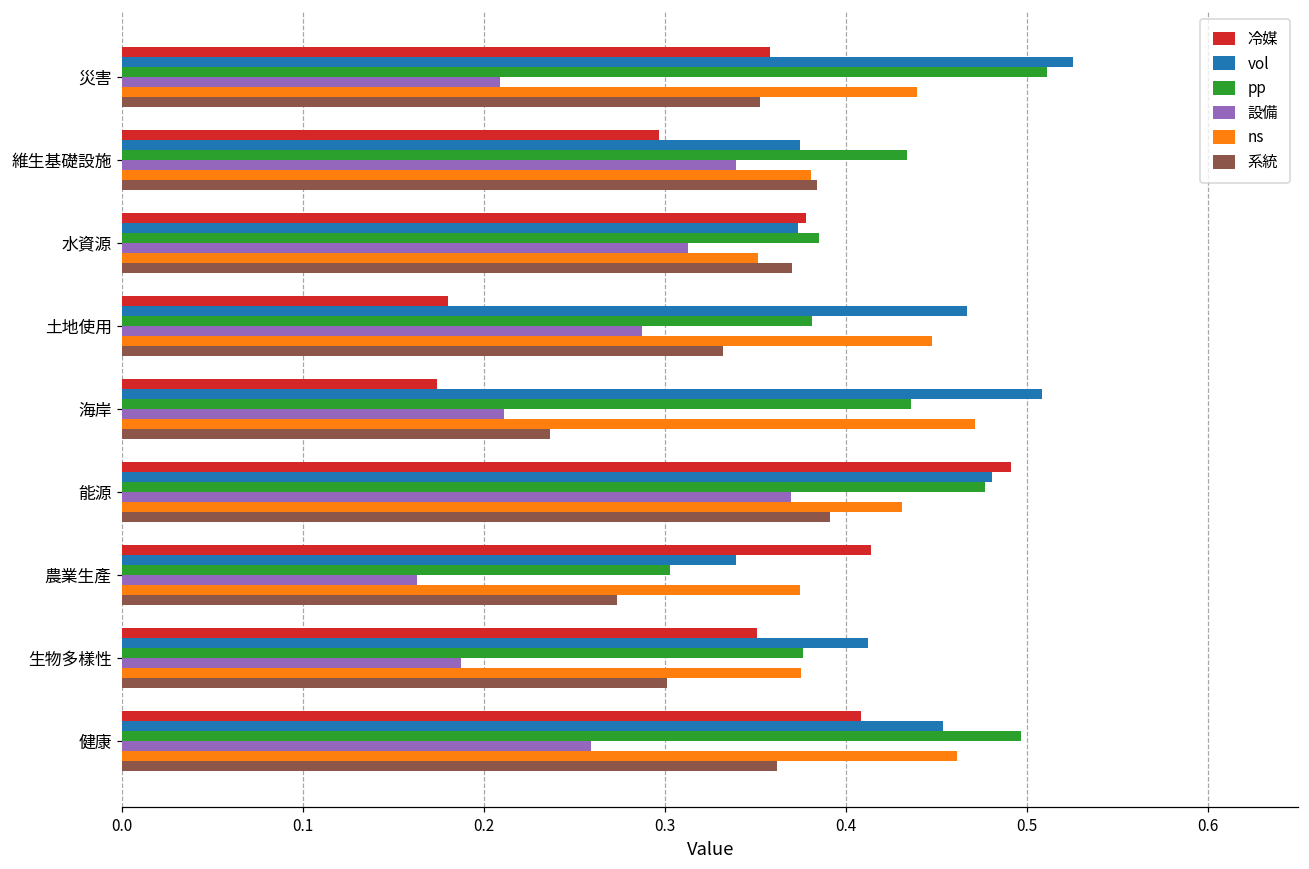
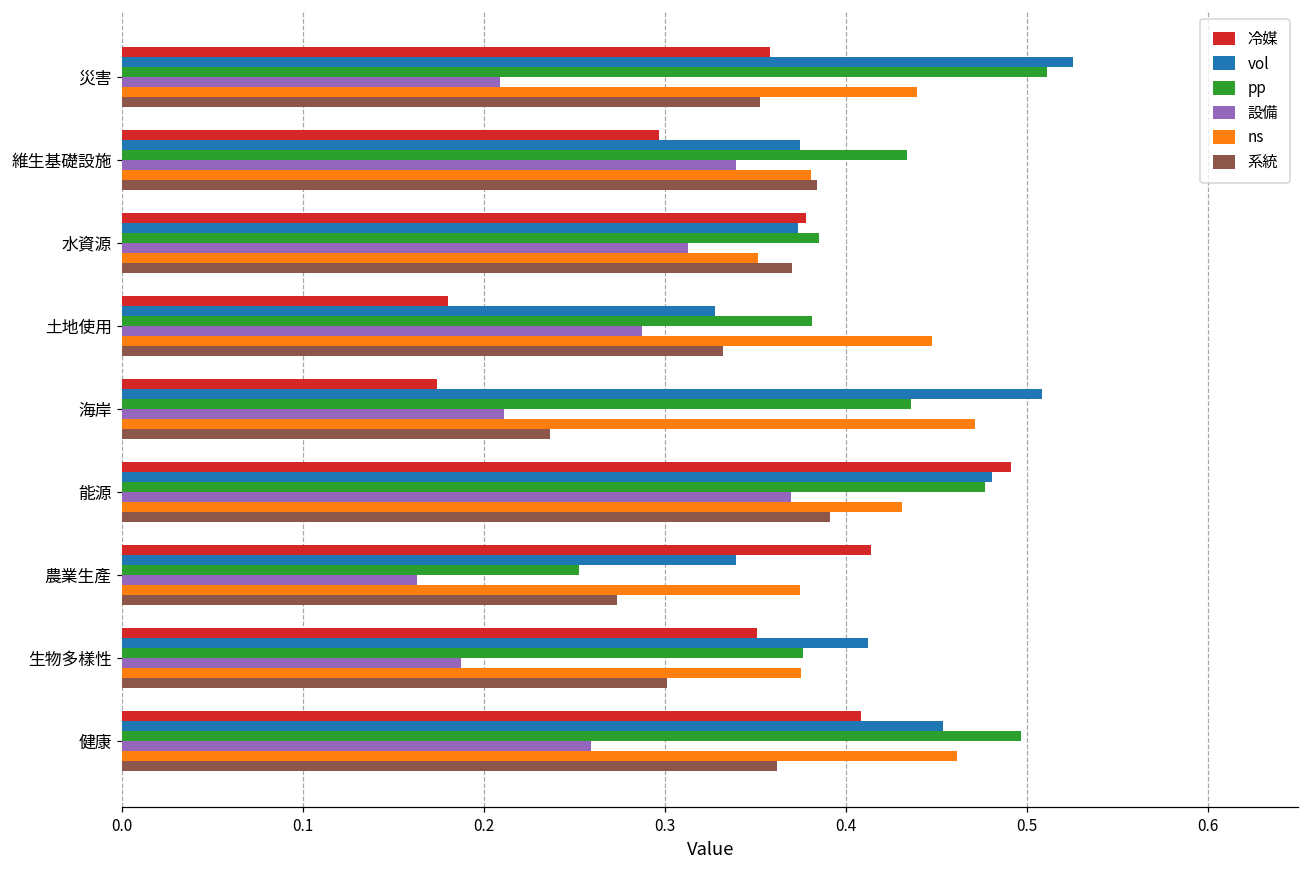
vol, 土地使用: 0.467 -> 0.328
pp, 農業生產: 0.303 -> 0.252
